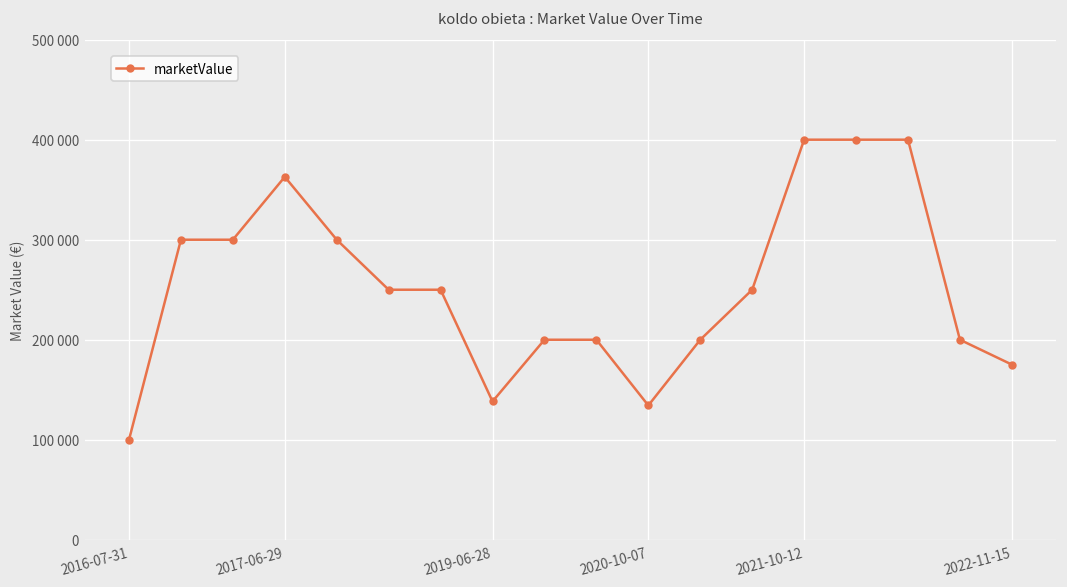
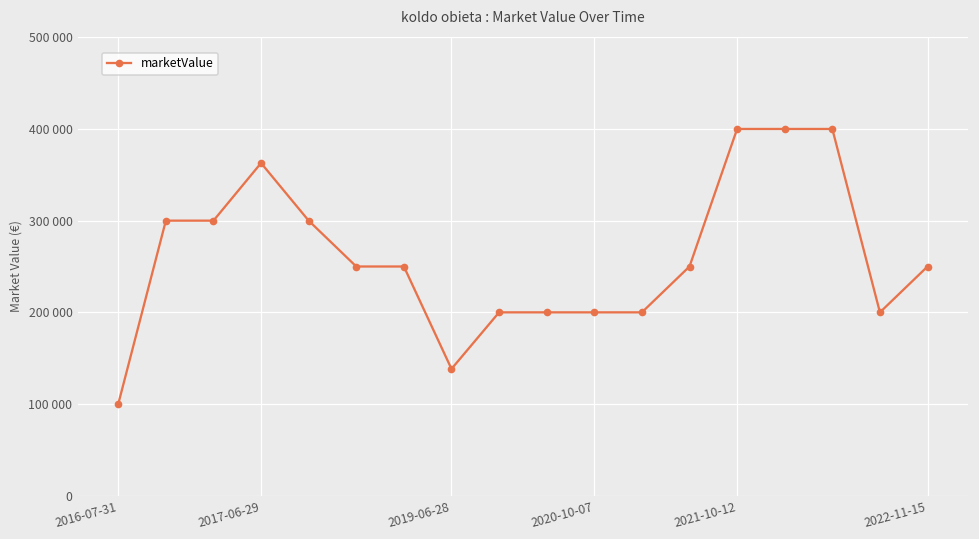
2020-10-07: 130000 -> 200000
2022-11-15: 180000 -> 250000
